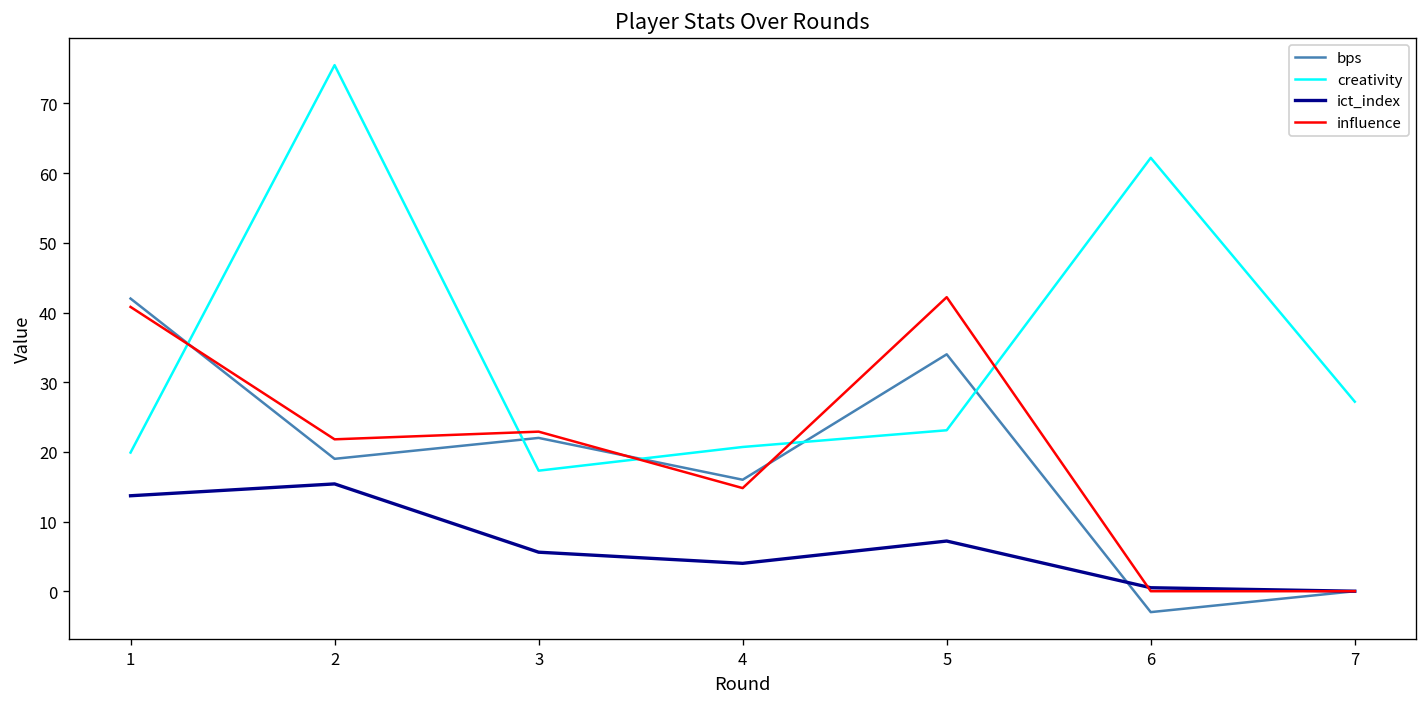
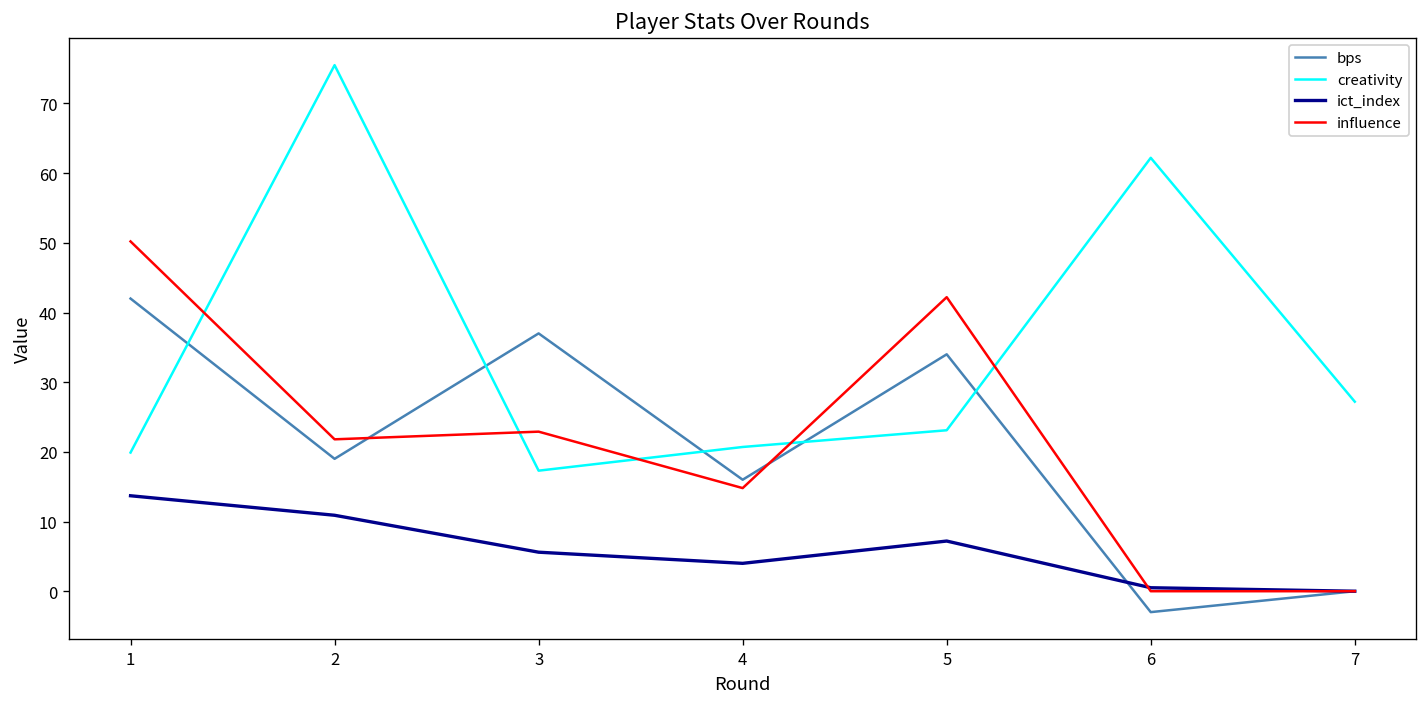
influence, 1: 41 -> 50
ict_index, 2: 15 -> 11
bps, 3: 22 -> 37
